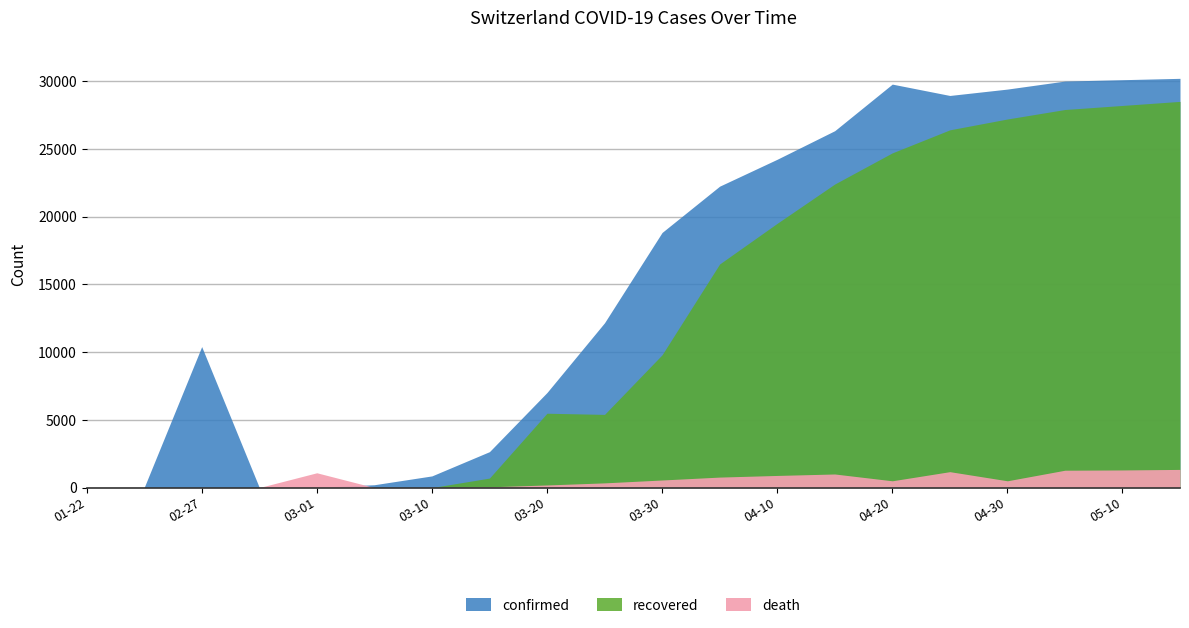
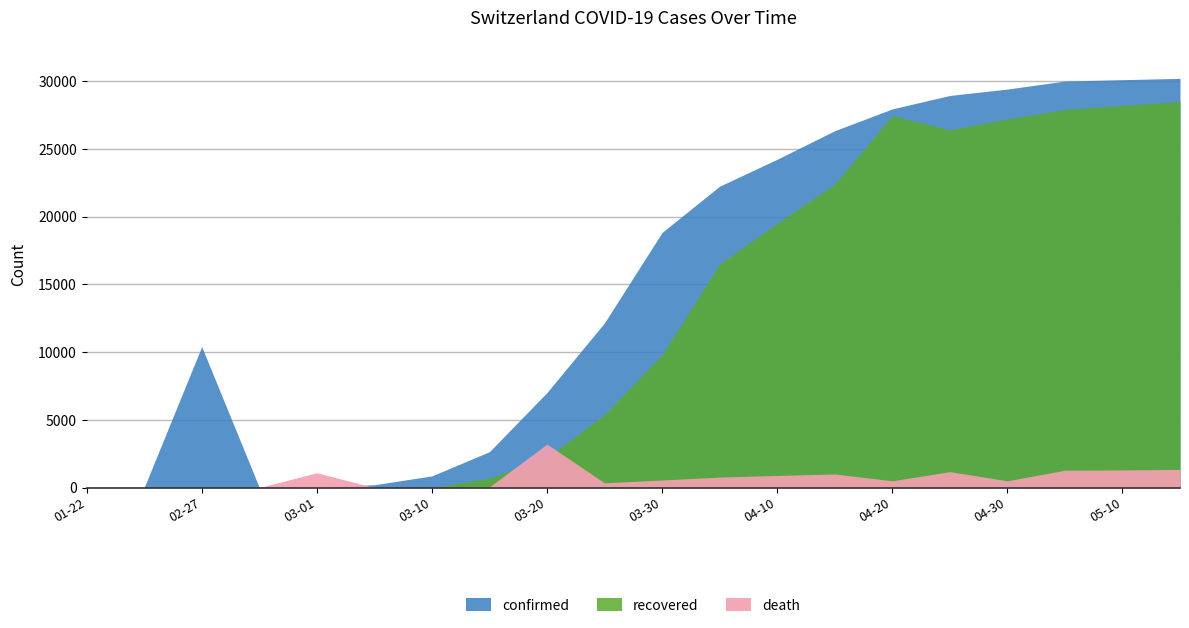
recovered, 03-20: 5500 -> 2200
death, 03-20: 200 -> 3200
confirmed, 04-20: 29800 -> 27900
recovered, 04-20: 24700 -> 27400
